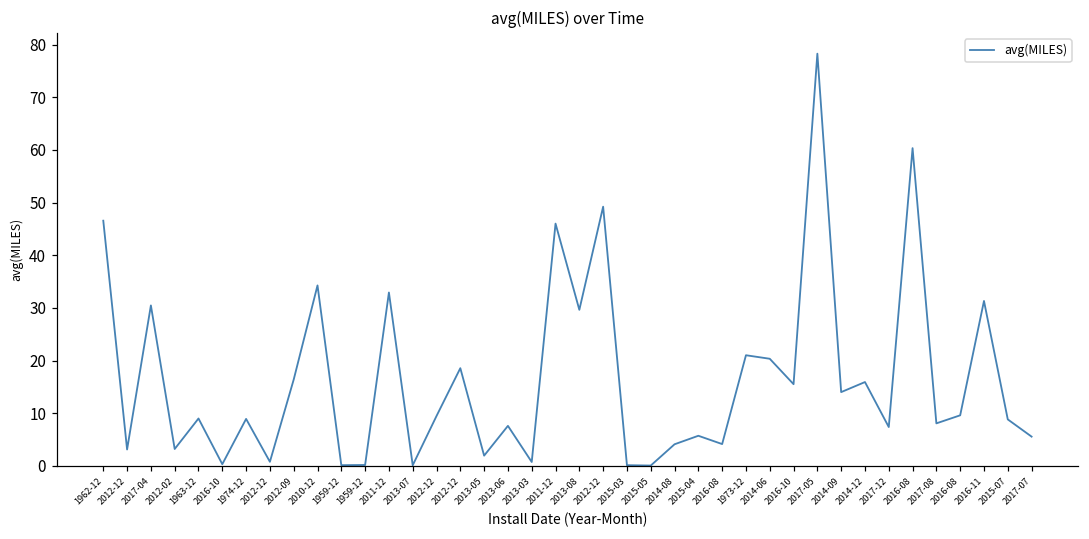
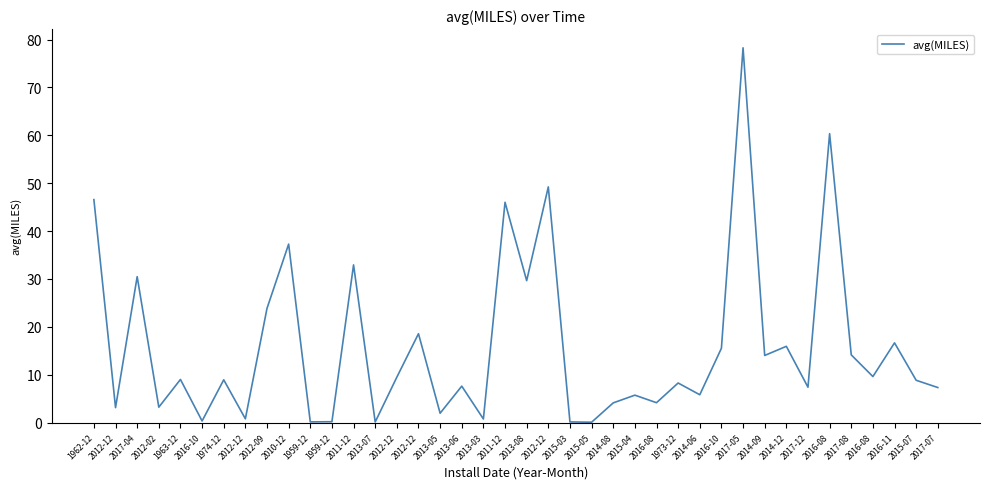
2012-09: 16 -> 24
2010-12: 34 -> 37
1973-12: 21 -> 8
2014-06: 20 -> 6
2017-08: 8 -> 14
2016-11: 31 -> 17
2017-07: 6 -> 7
